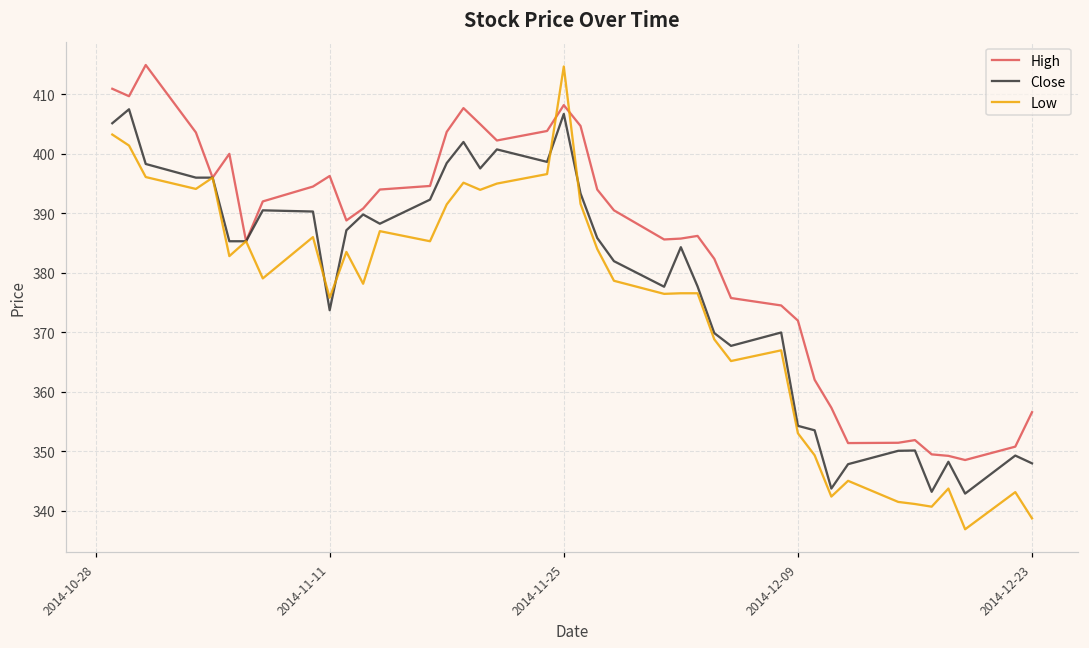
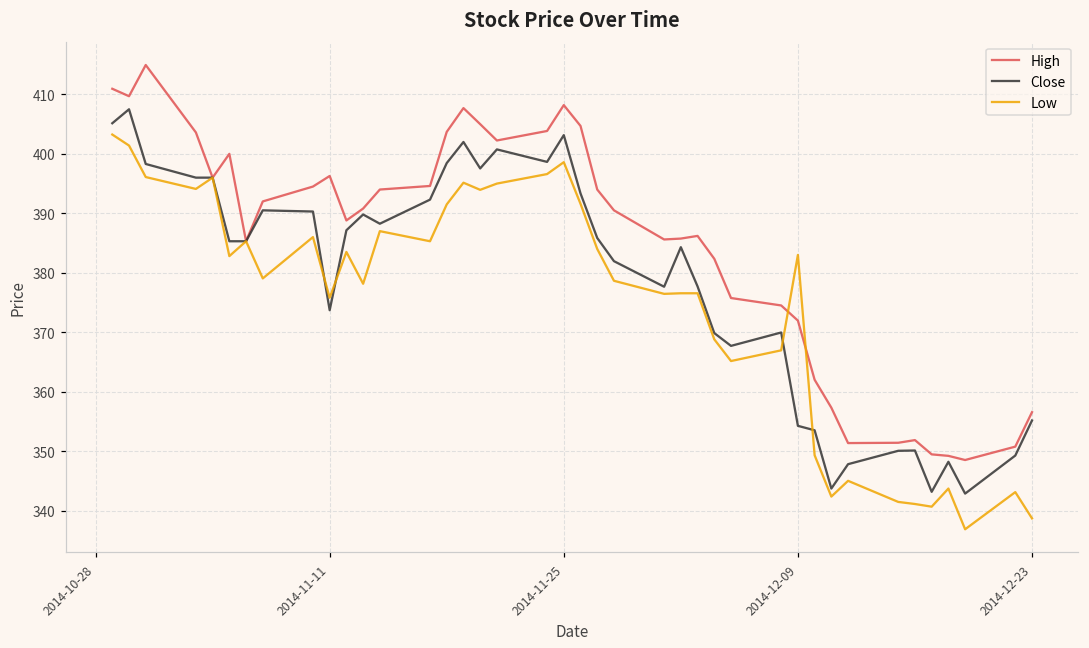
Close, 2014-11-25: 407 -> 403
Low, 2014-11-25: 415 -> 399
Low, 2014-12-09: 353 -> 383
Close, 2014-12-23: 348 -> 355
